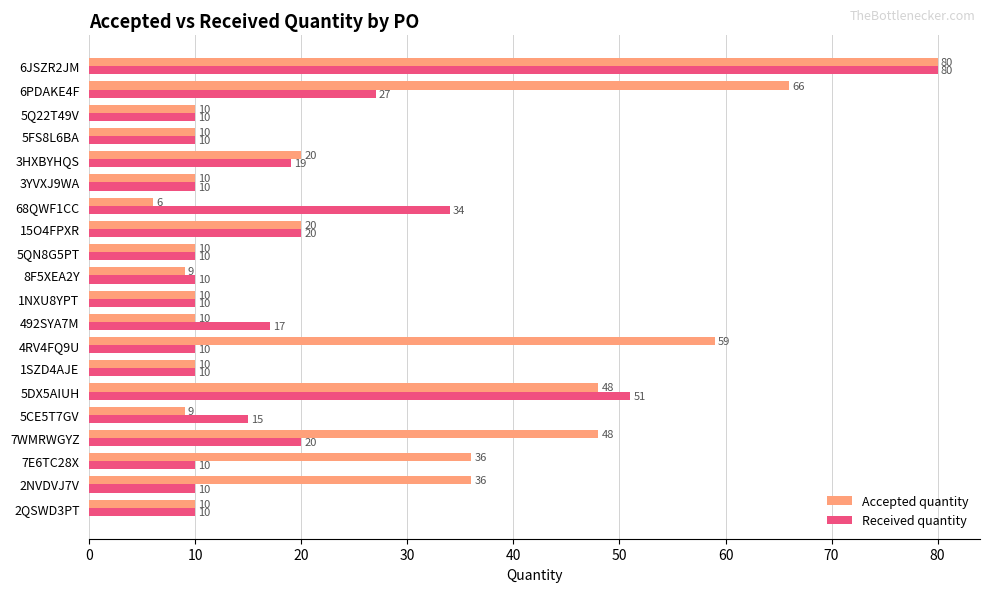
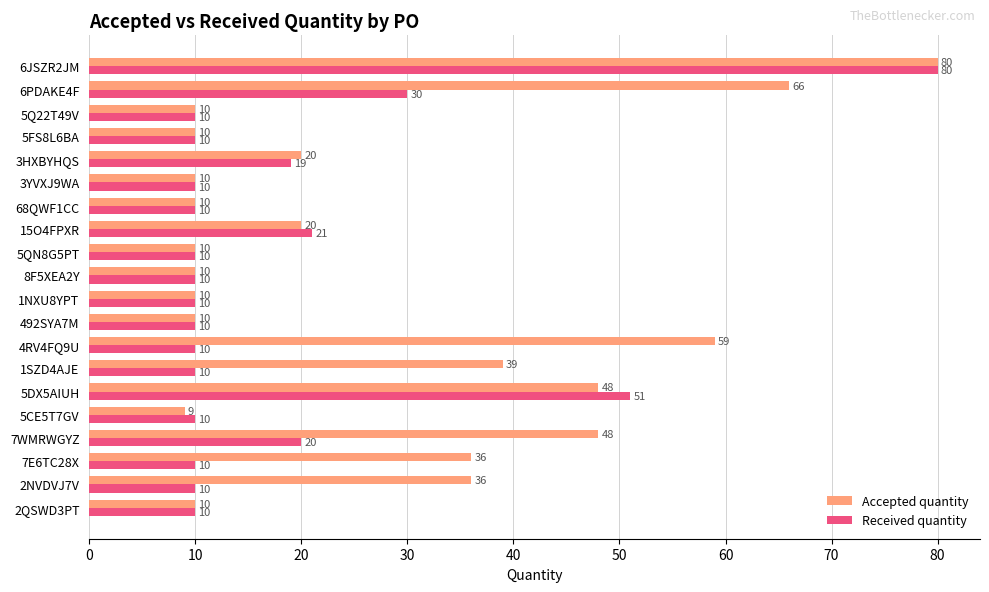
Received quantity, 6PDAKE4F: 27 -> 30
Accepted quantity, 68QWF1CC: 6 -> 10
Received quantity, 68QWF1CC: 34 -> 10
Received quantity, 15O4FPXR: 20 -> 21
Accepted quantity, 8F5XEA2Y: 9 -> 10
Received quantity, 492SYA7M: 17 -> 10
Accepted quantity, 1SZD4AJE: 10 -> 39
Received quantity, 5CE5T7GV: 15 -> 10
